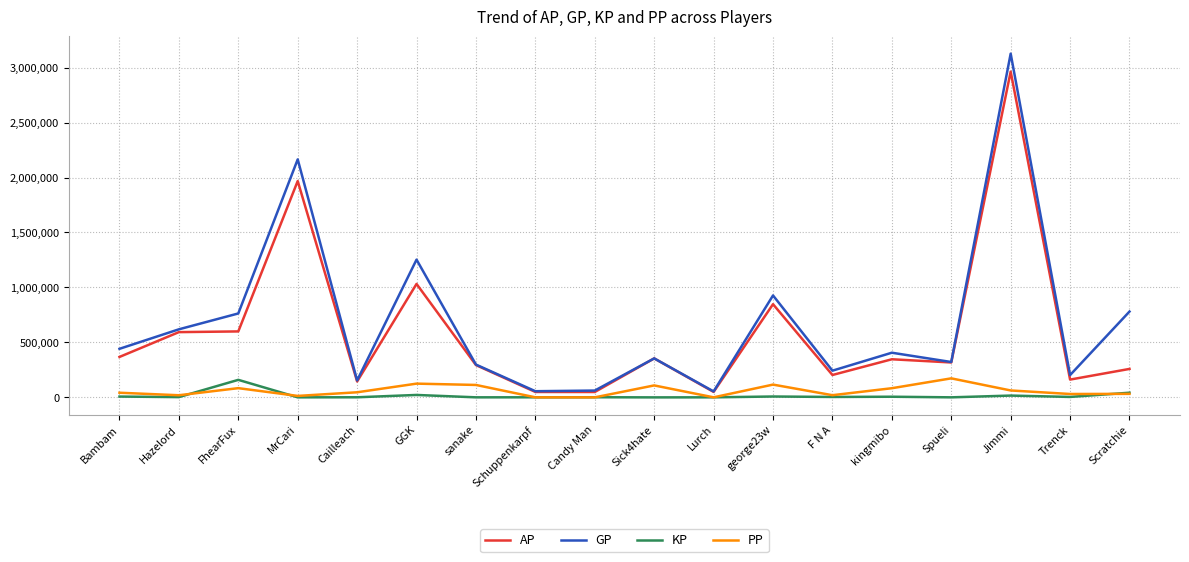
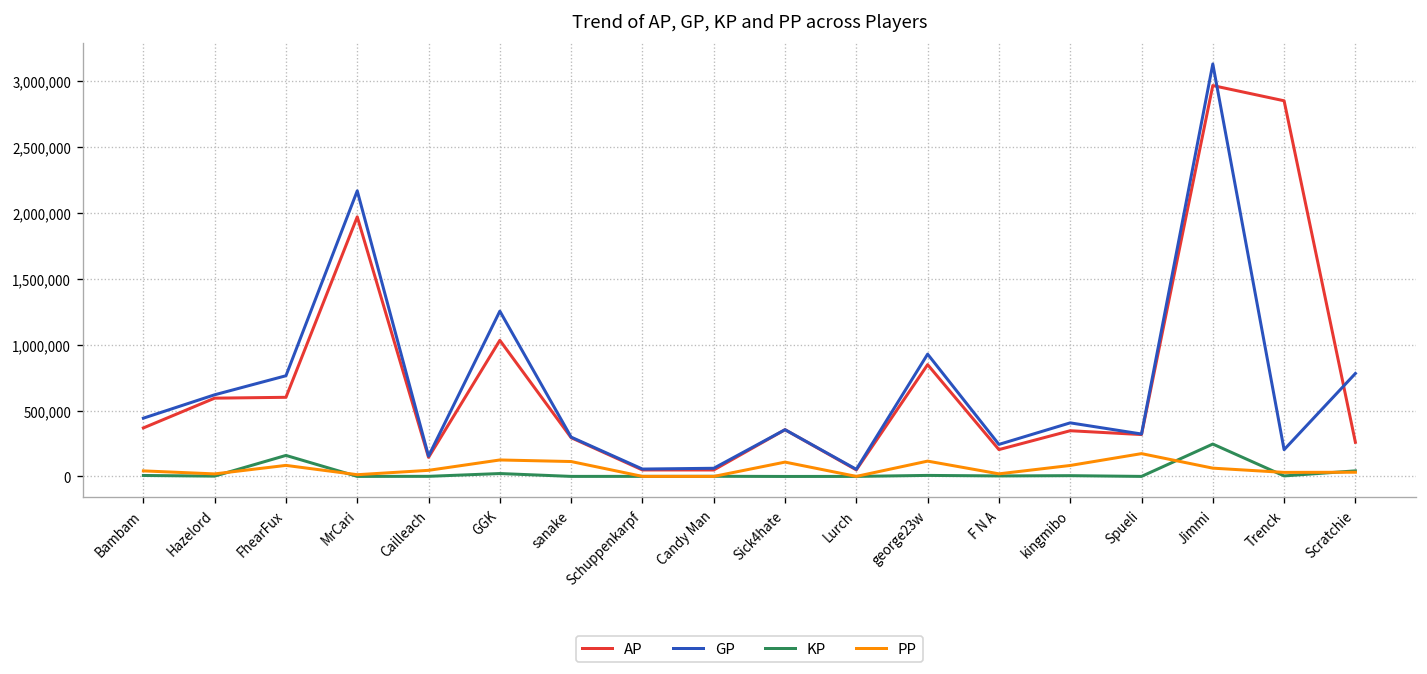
KP, Jimmi: 20,000 -> 250,000
AP, Trenck: 160,000 -> 2,850,000
